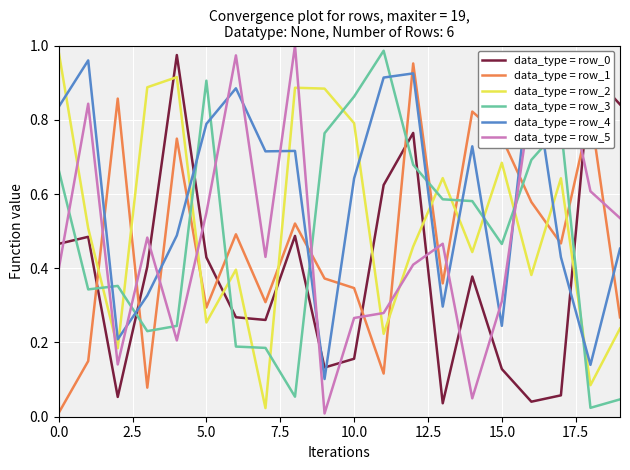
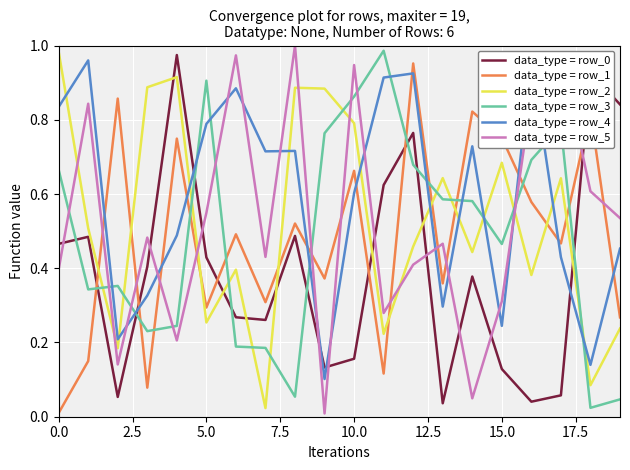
data_type = row_1, 10.0: 0.35 -> 0.66
data_type = row_4, 10.0: 0.64 -> 0.60
data_type = row_5, 10.0: 0.27 -> 0.95
